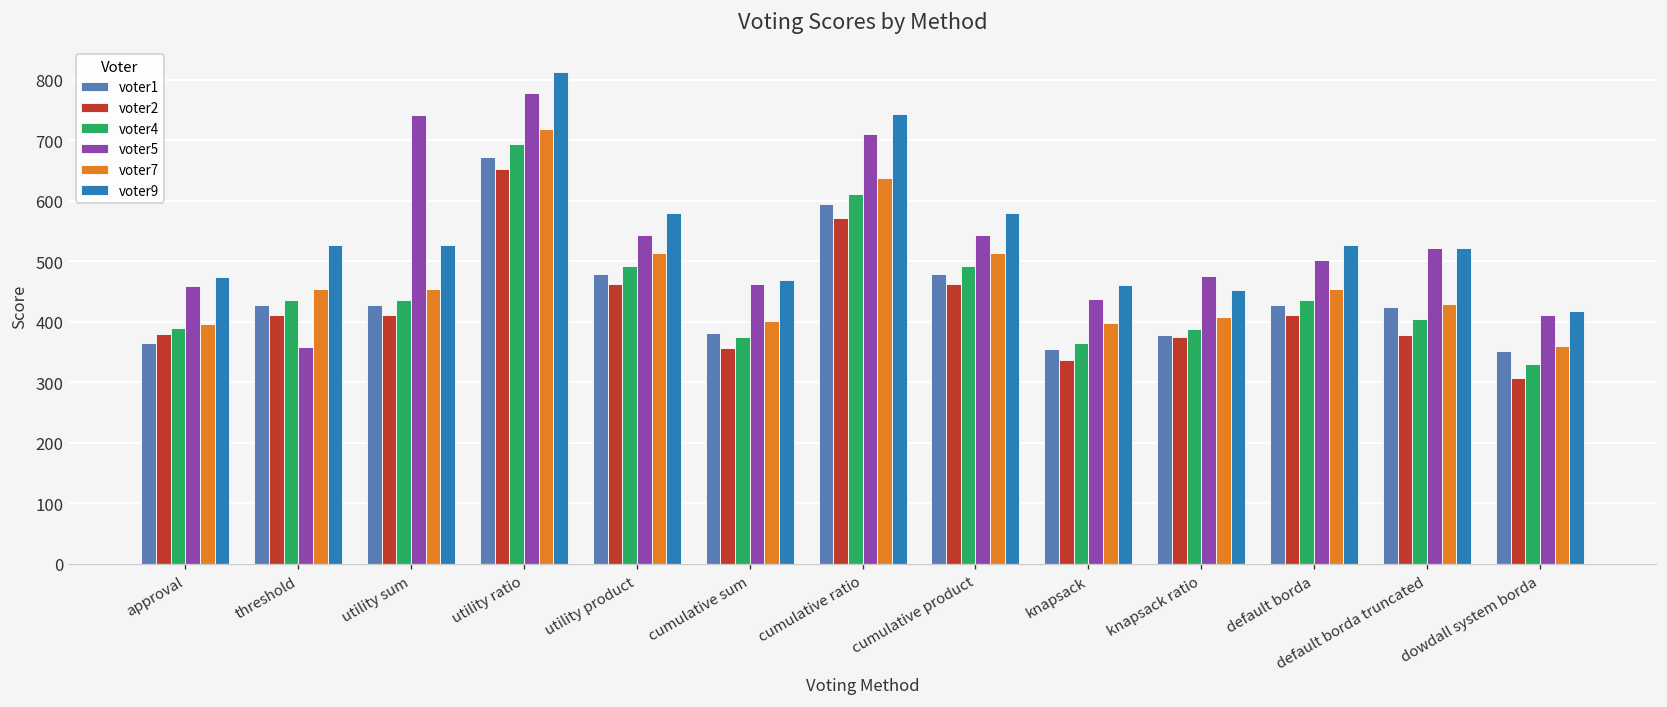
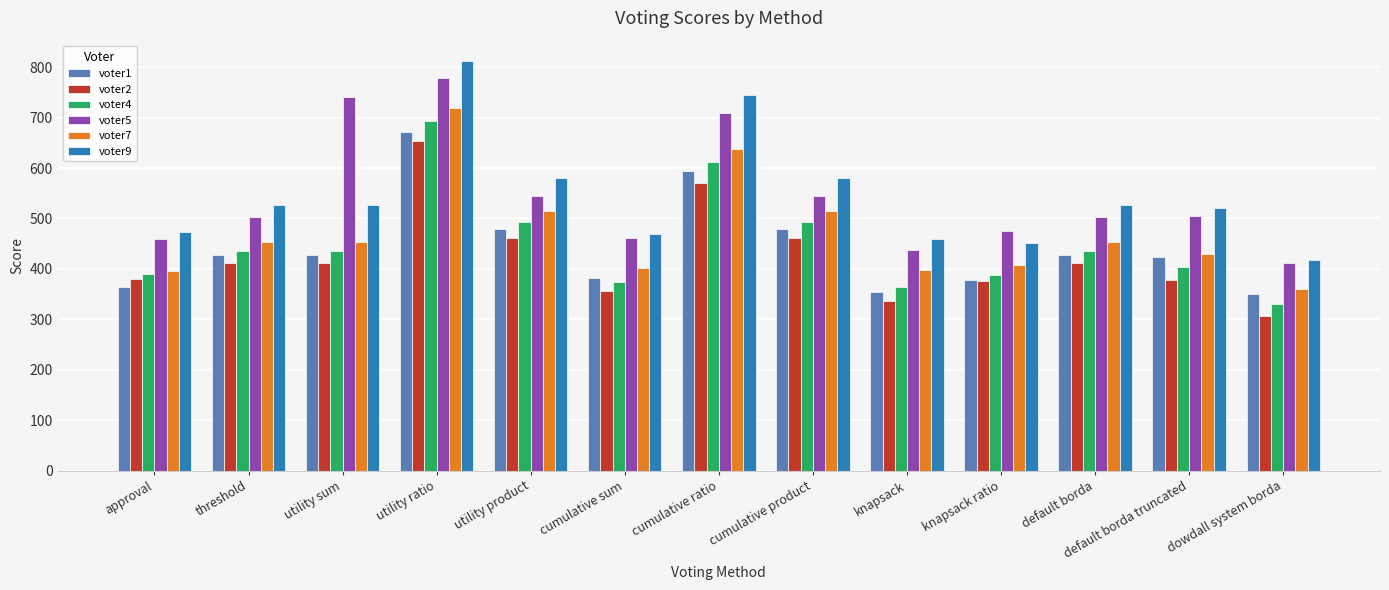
voter5, threshold: 360 -> 500
voter5, default borda truncated: 520 -> 500
